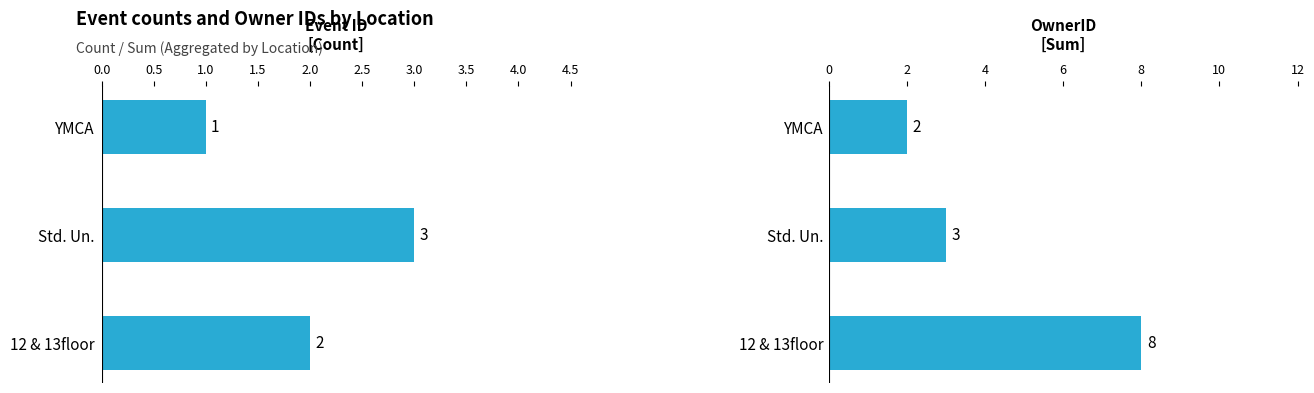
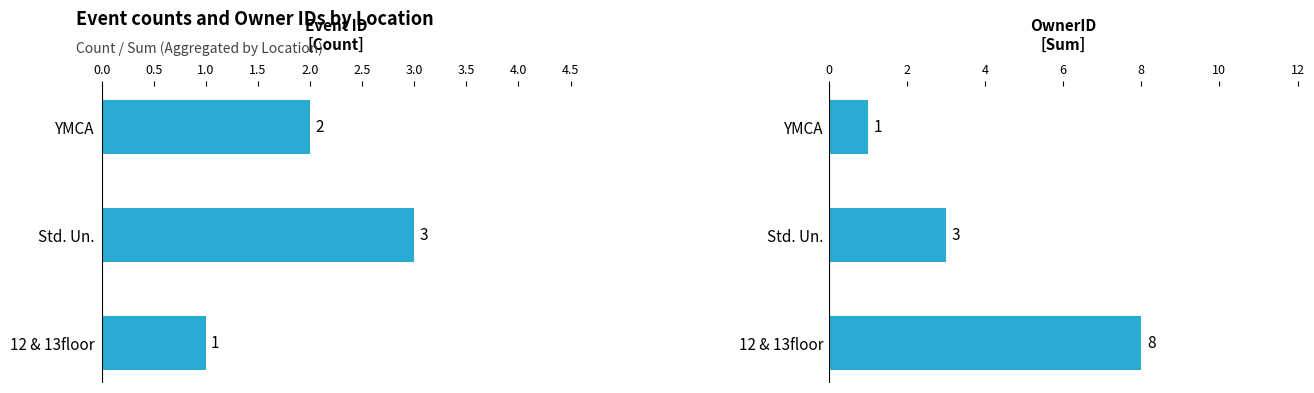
Event ID [Count], YMCA: 1 -> 2
Event ID [Count], 12 & 13floor: 2 -> 1
OwnerID [Sum], YMCA: 2 -> 1
